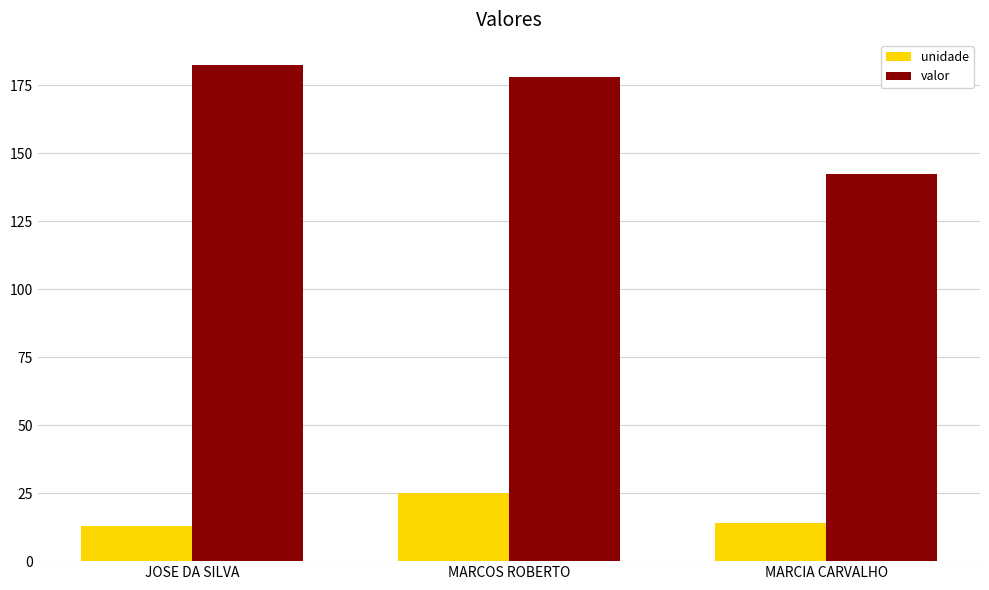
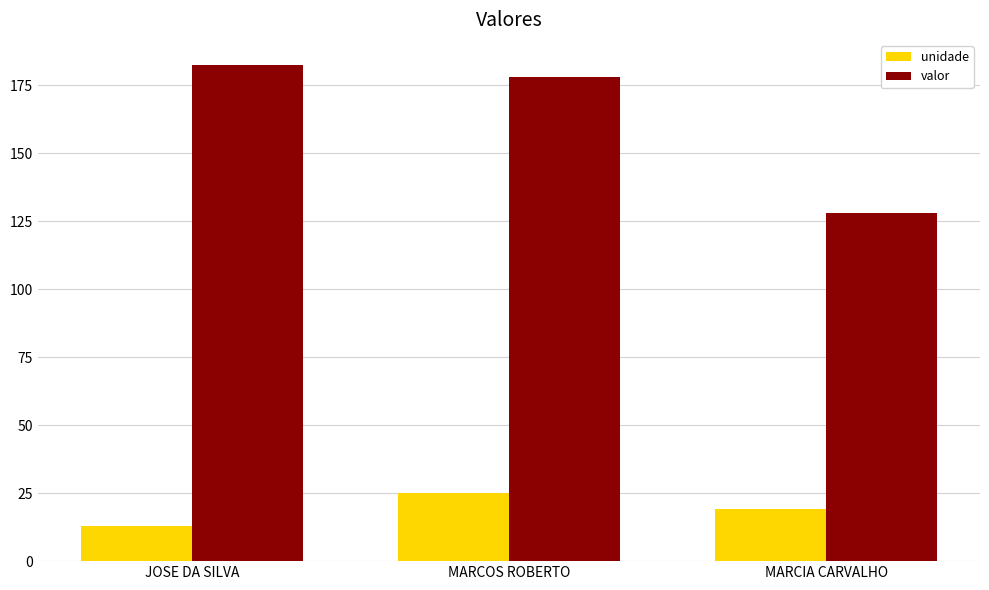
unidade, MARCIA CARVALHO: 14 -> 19
valor, MARCIA CARVALHO: 143 -> 128
